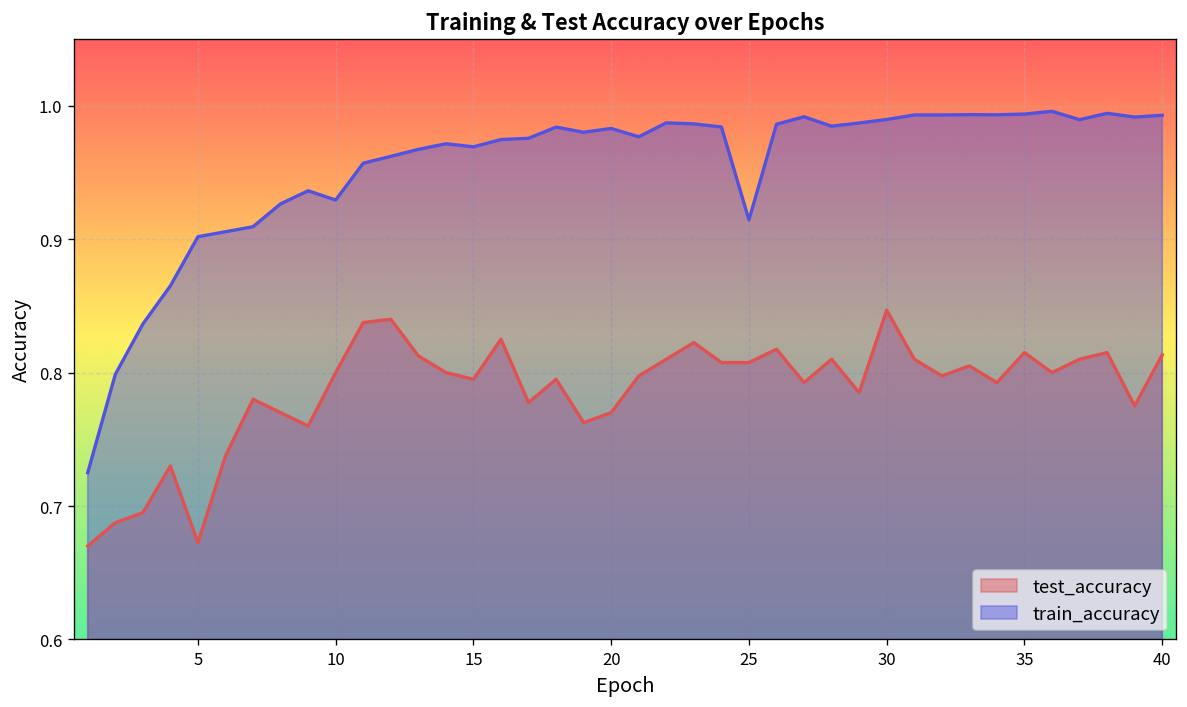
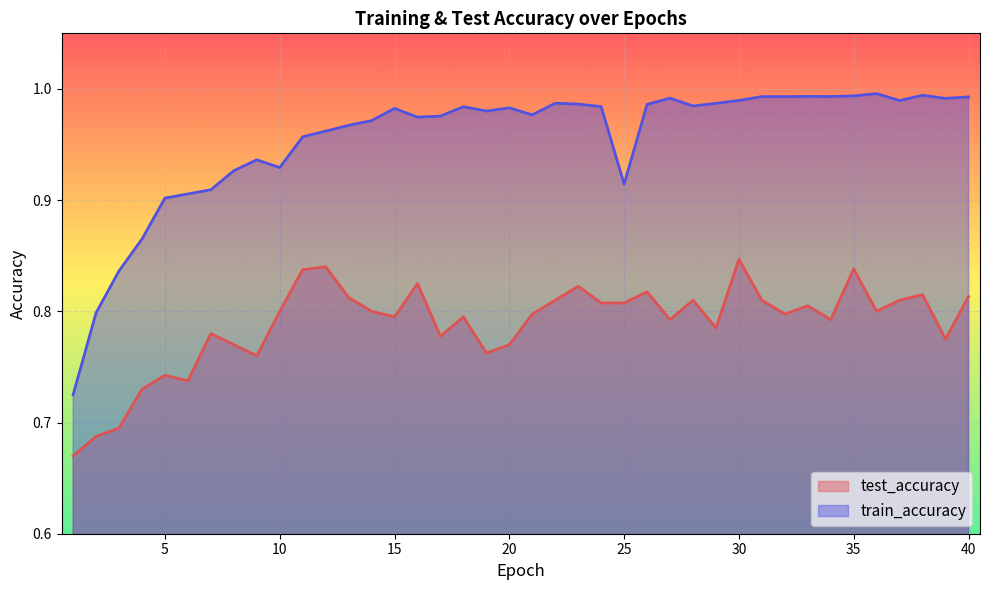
test_accuracy, 5: 0.673 -> 0.743
train_accuracy, 15: 0.969 -> 0.982
test_accuracy, 35: 0.815 -> 0.838
